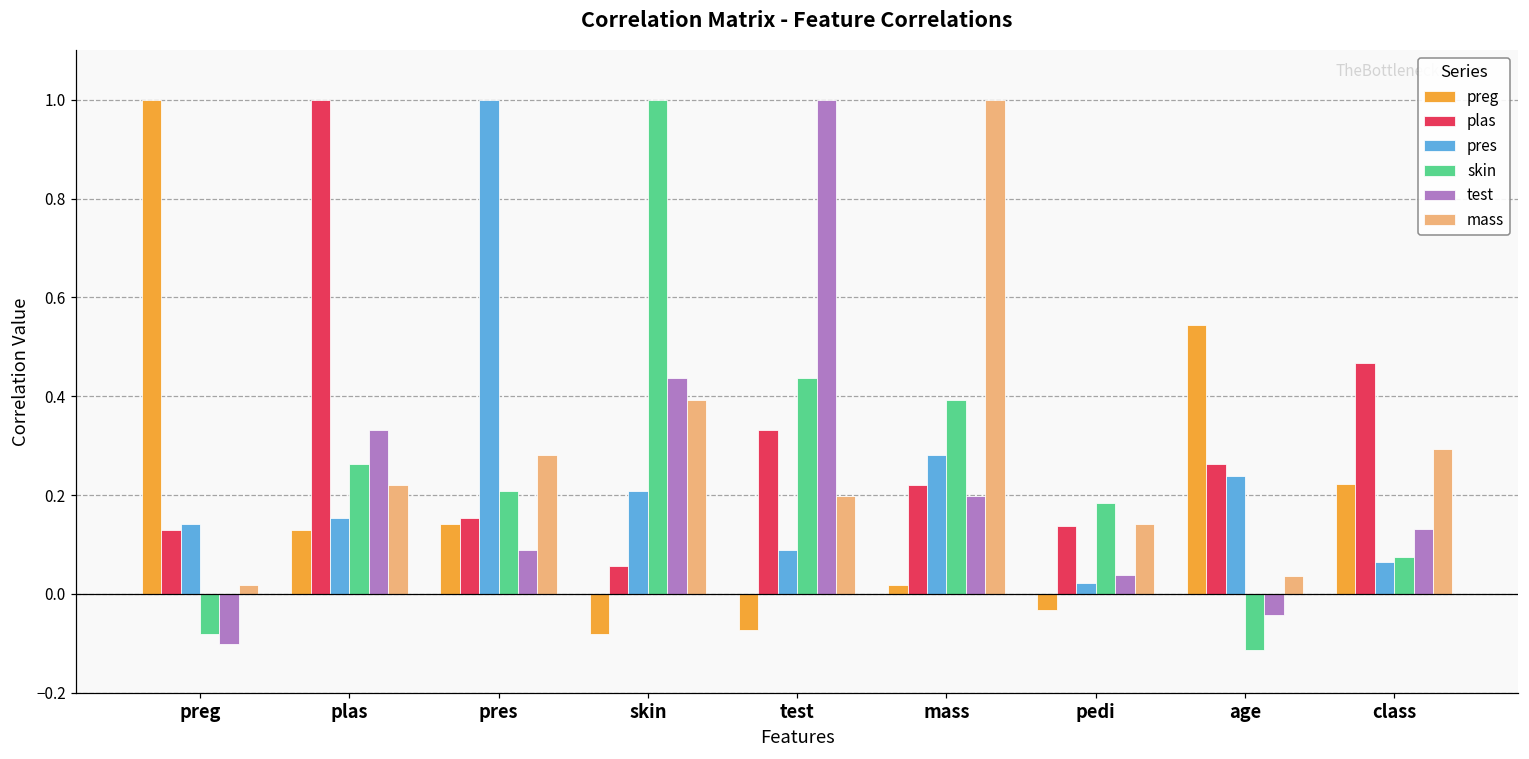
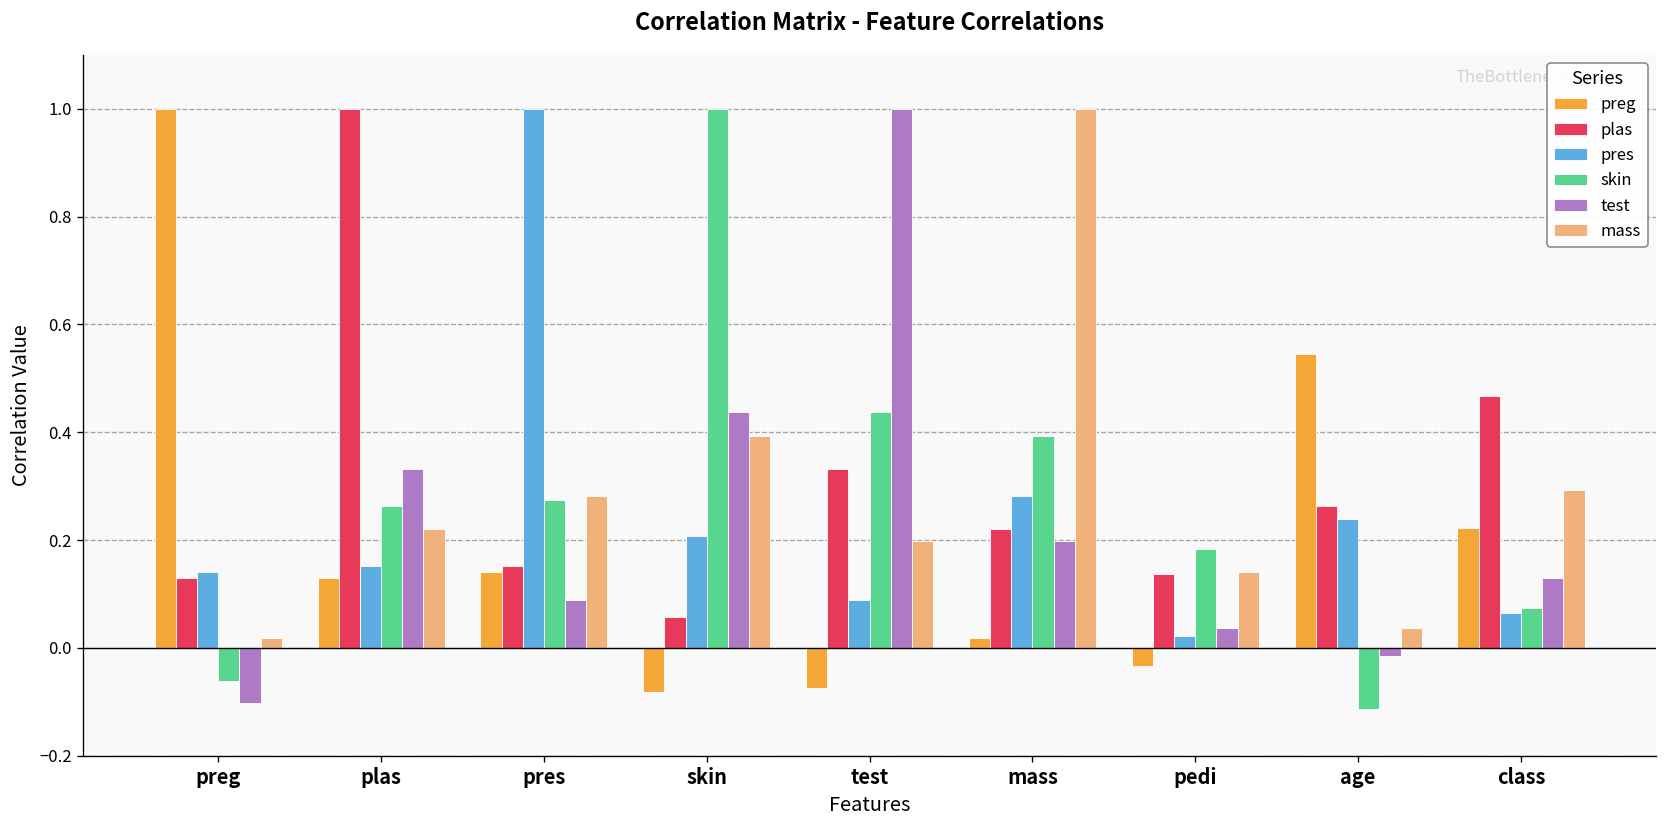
skin, preg: -0.08 -> -0.06
skin, pres: 0.21 -> 0.27
test, age: -0.04 -> -0.01
